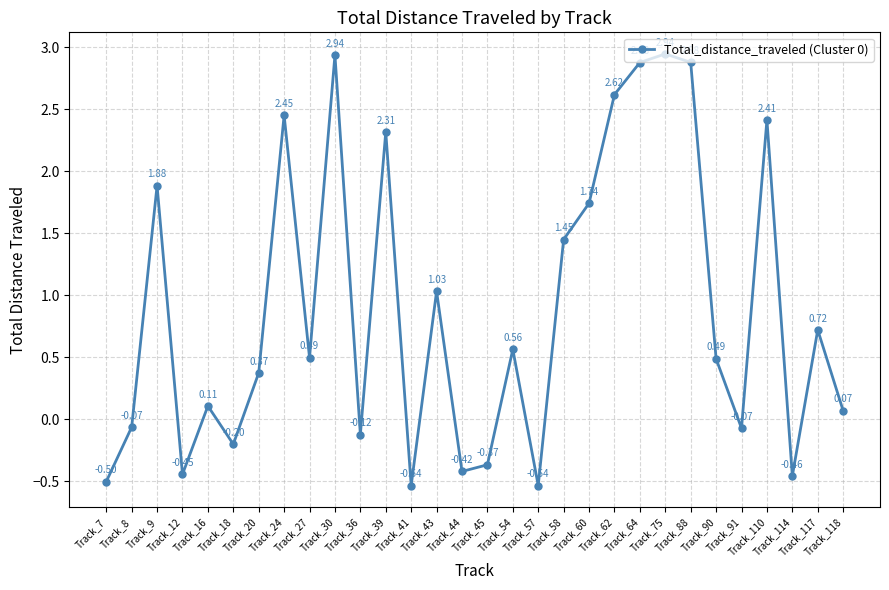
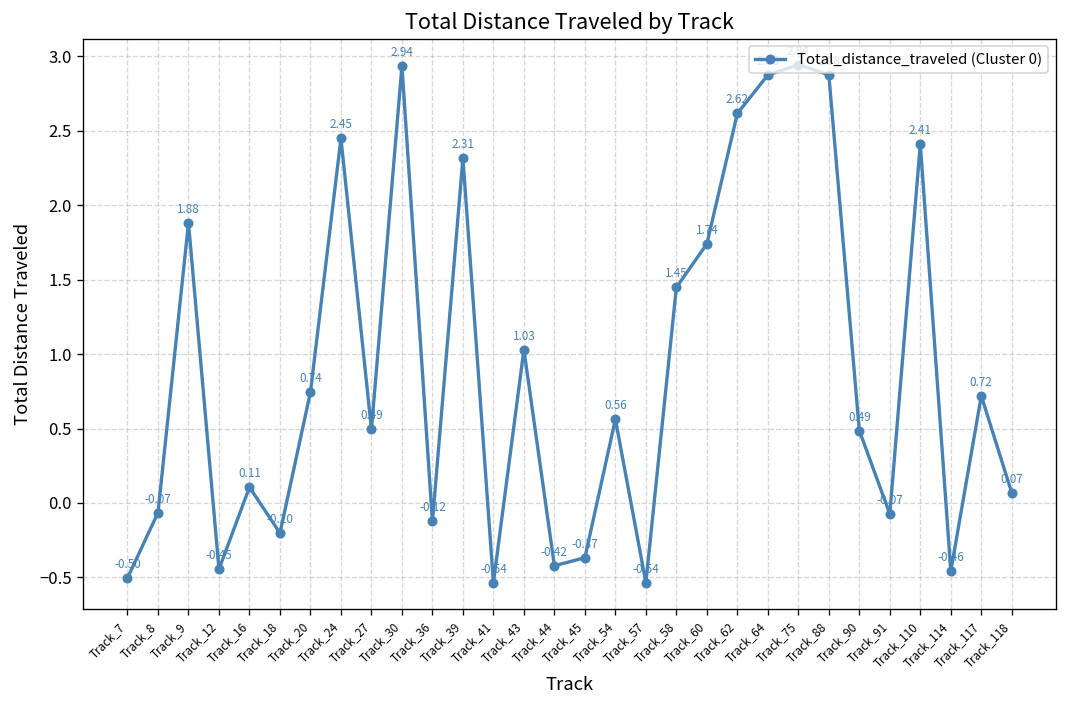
Track_20: 0.37 -> 0.74
